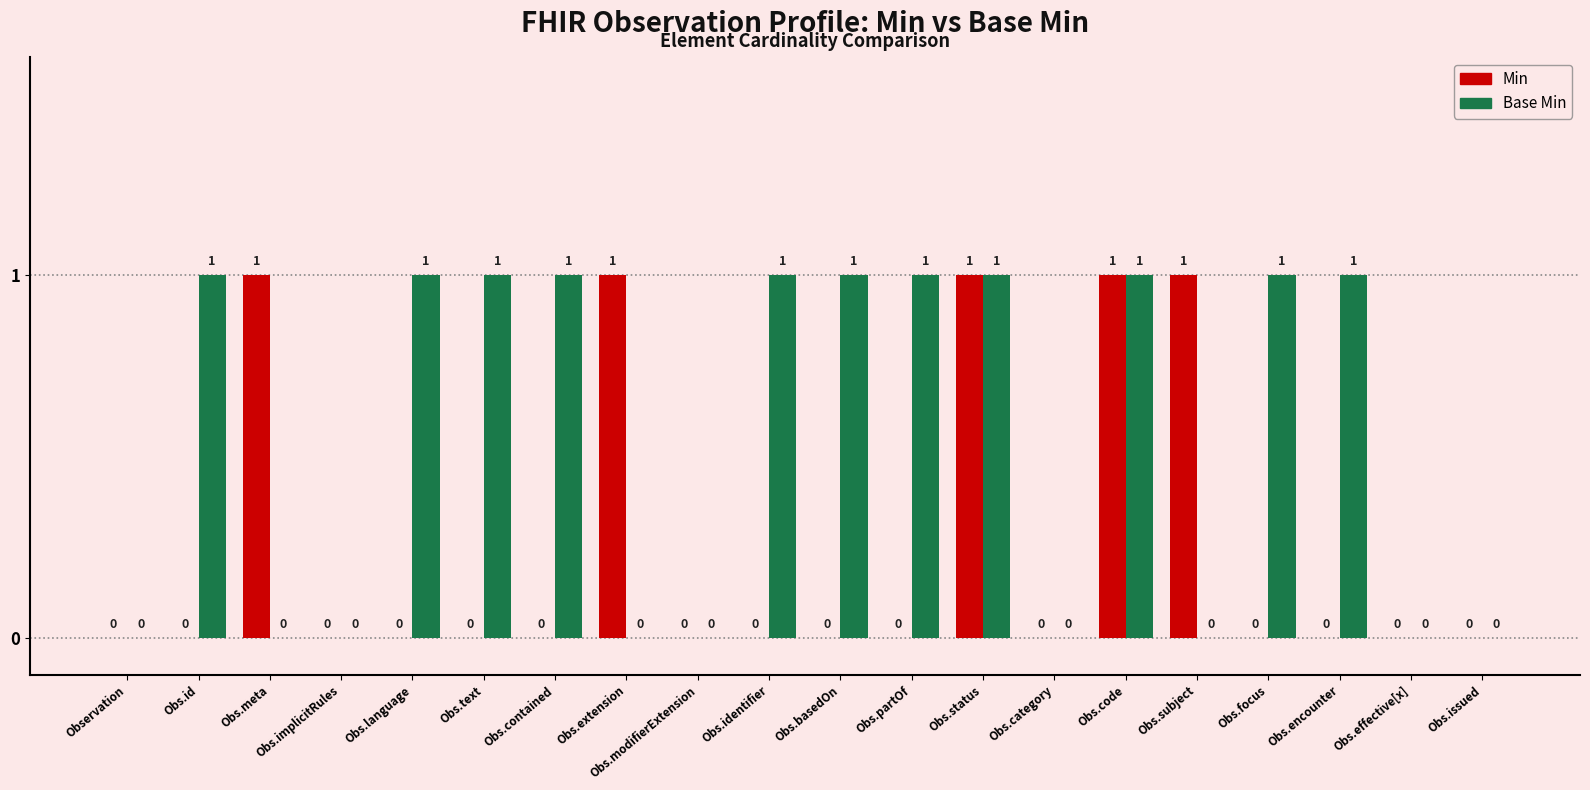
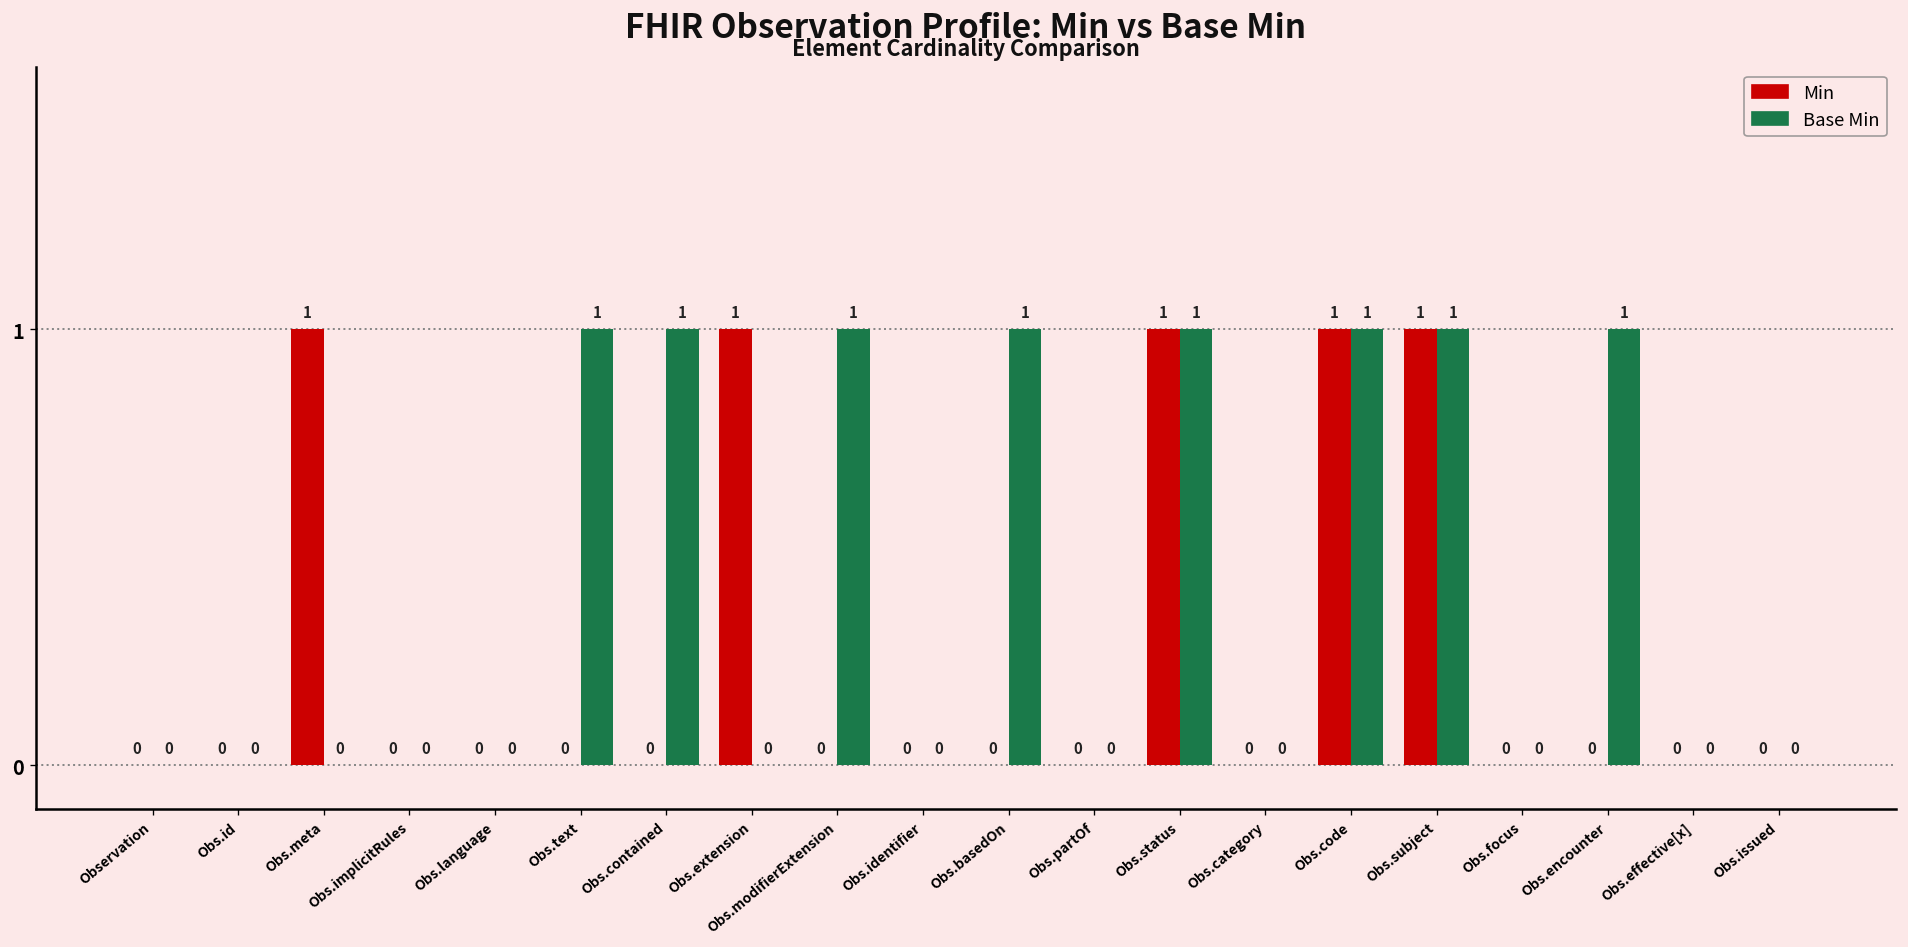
Base Min, Obs.id: 1 -> 0
Base Min, Obs.language: 1 -> 0
Base Min, Obs.modifierExtension: 0 -> 1
Base Min, Obs.identifier: 1 -> 0
Base Min, Obs.partOf: 1 -> 0
Base Min, Obs.subject: 0 -> 1
Base Min, Obs.focus: 1 -> 0
